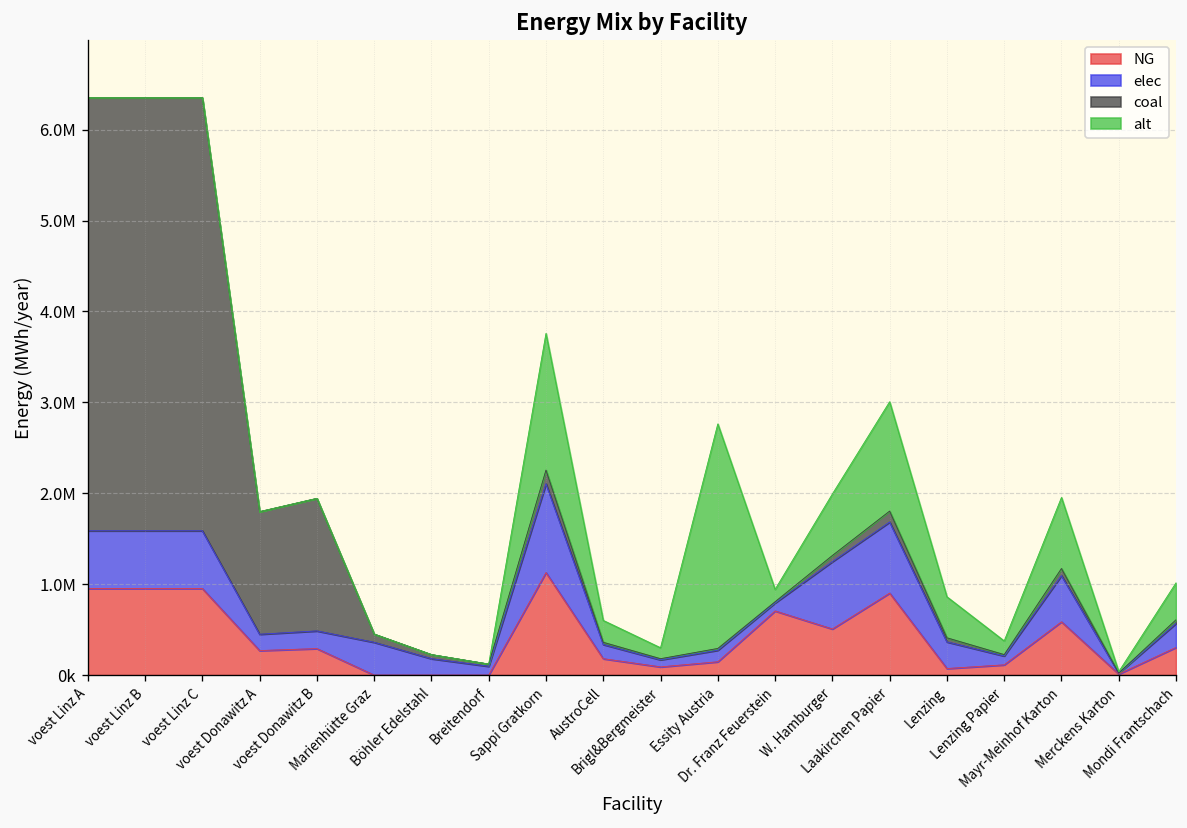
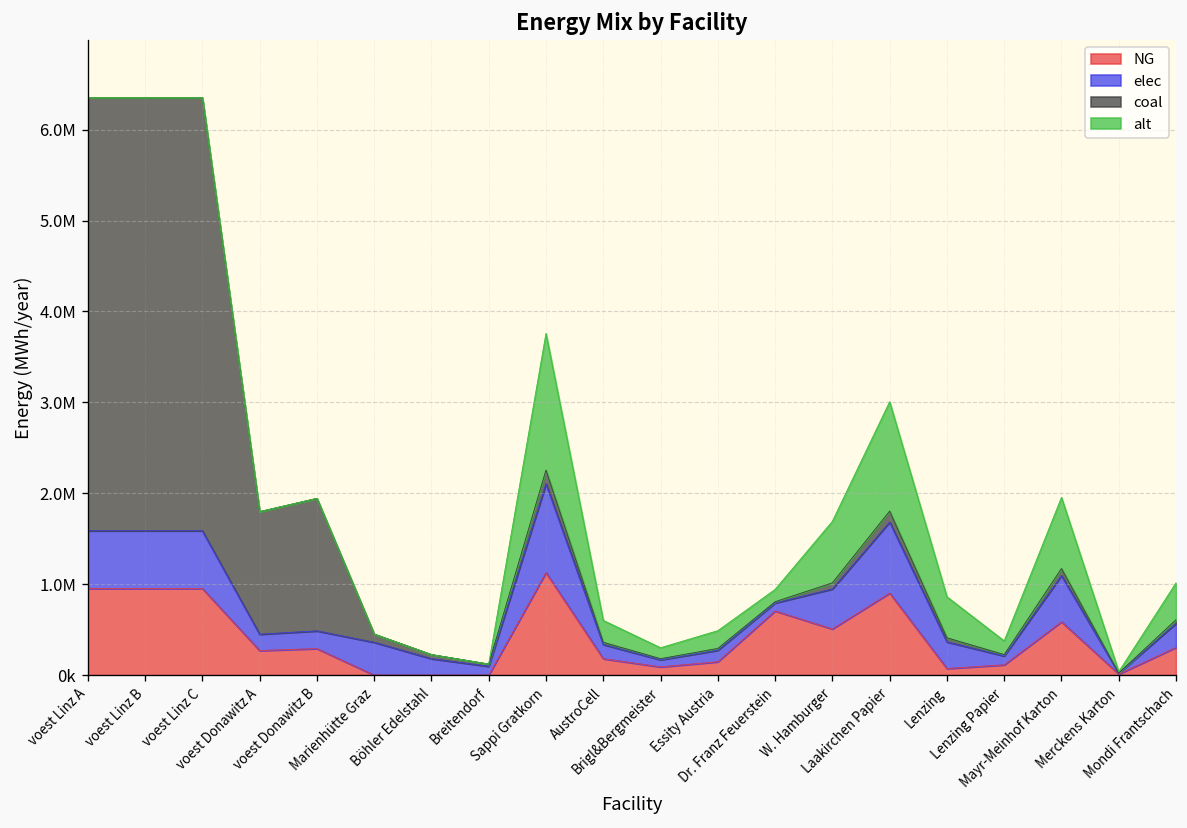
alt, Essity Austria: 2500000 -> 200000
elec, W. Hamburger: 700000 -> 400000
